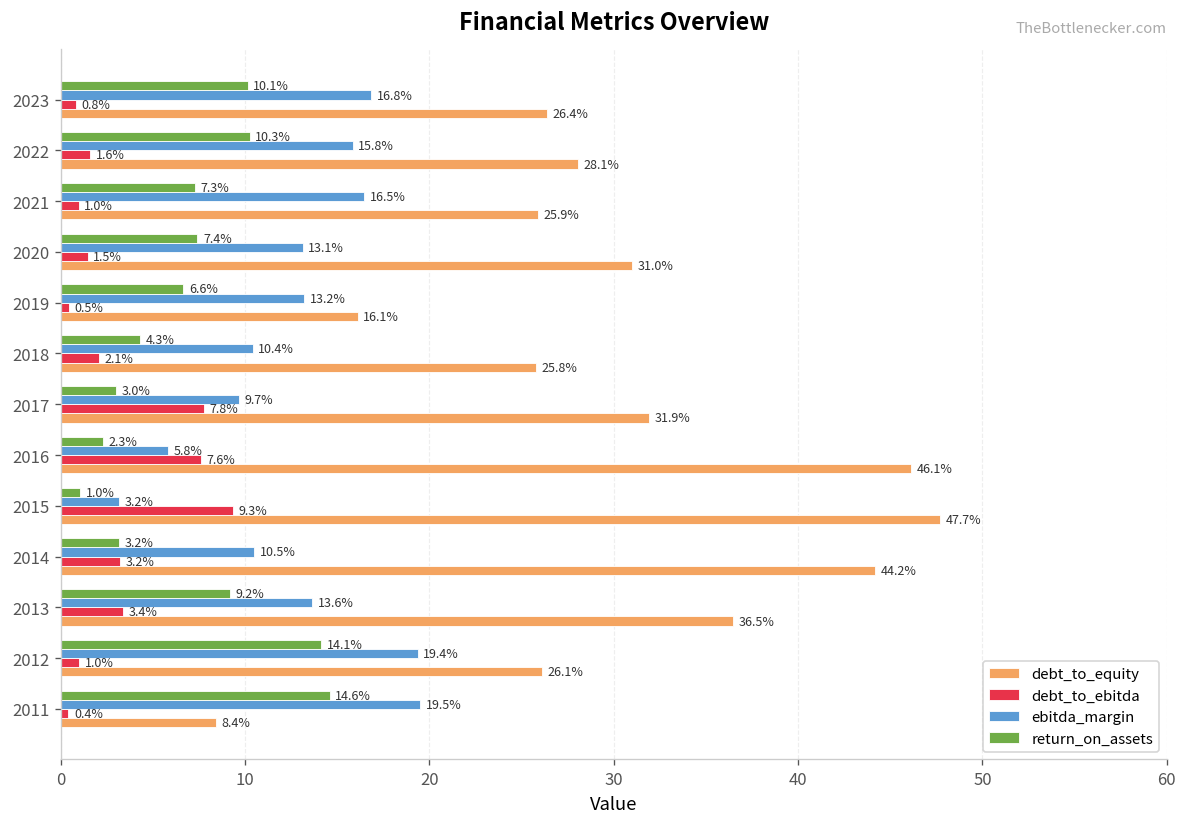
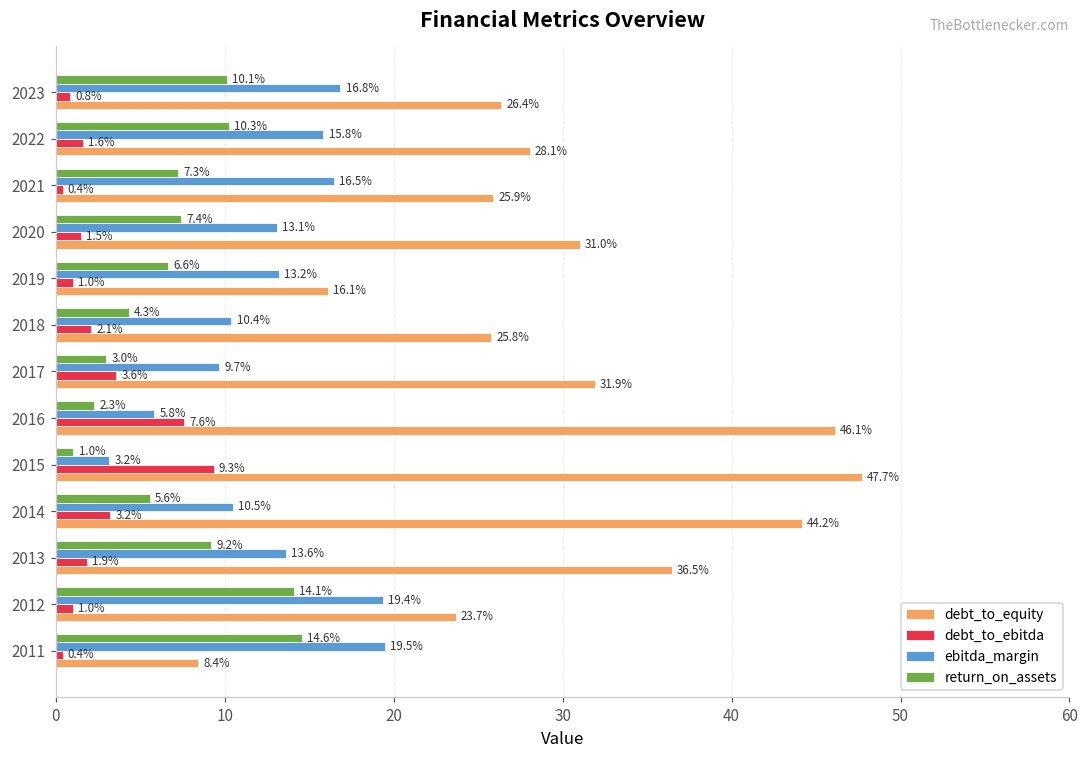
debt_to_ebitda, 2021: 1.0% -> 0.4%
debt_to_ebitda, 2019: 0.5% -> 1.0%
debt_to_ebitda, 2017: 7.8% -> 3.6%
return_on_assets, 2014: 3.2% -> 5.6%
debt_to_ebitda, 2013: 3.4% -> 1.9%
debt_to_equity, 2012: 26.1% -> 23.7%
